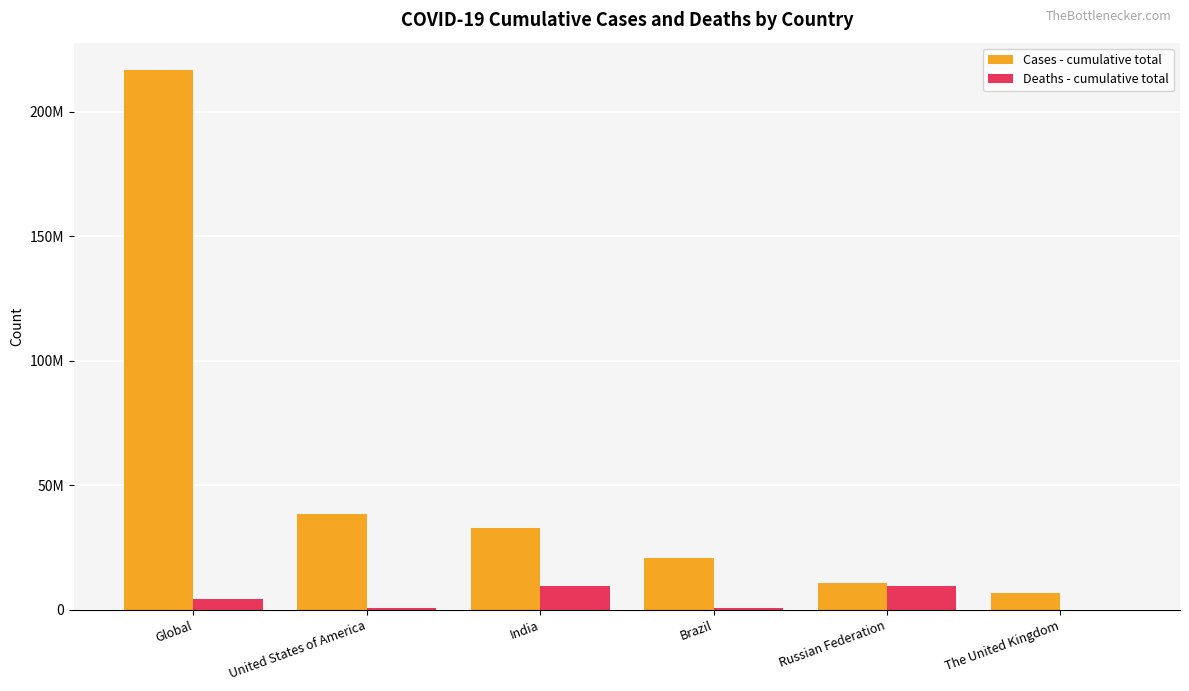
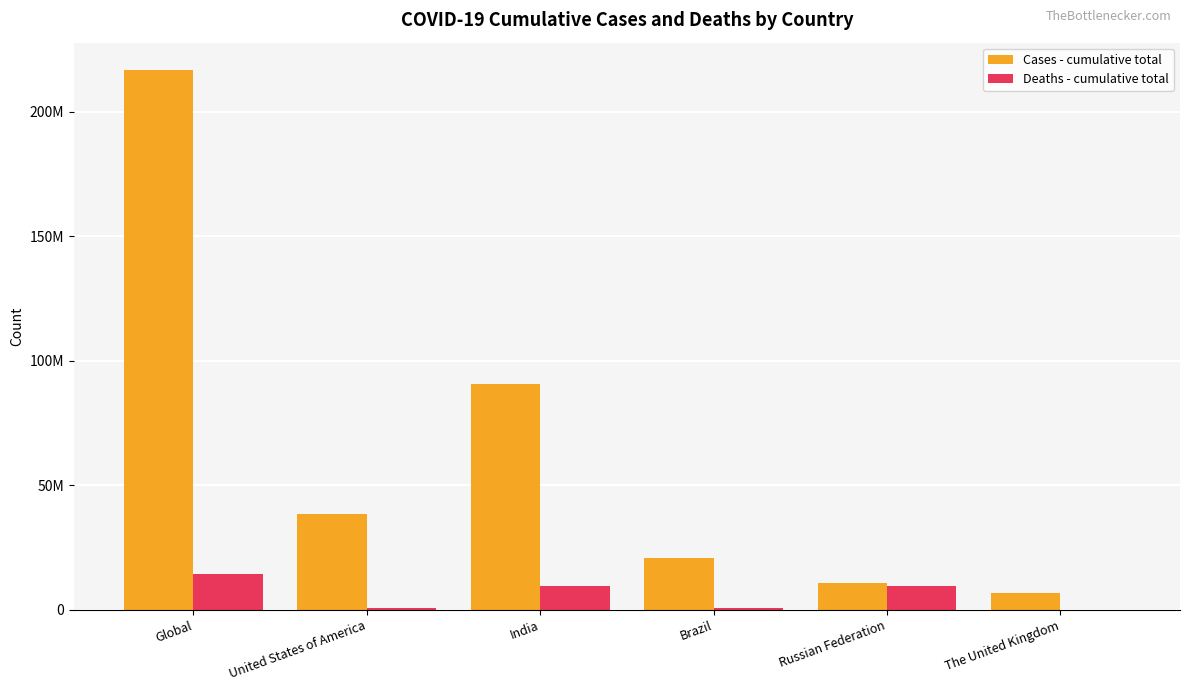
Deaths - cumulative total, Global: 5000000 -> 14000000
Cases - cumulative total, India: 33000000 -> 91000000
